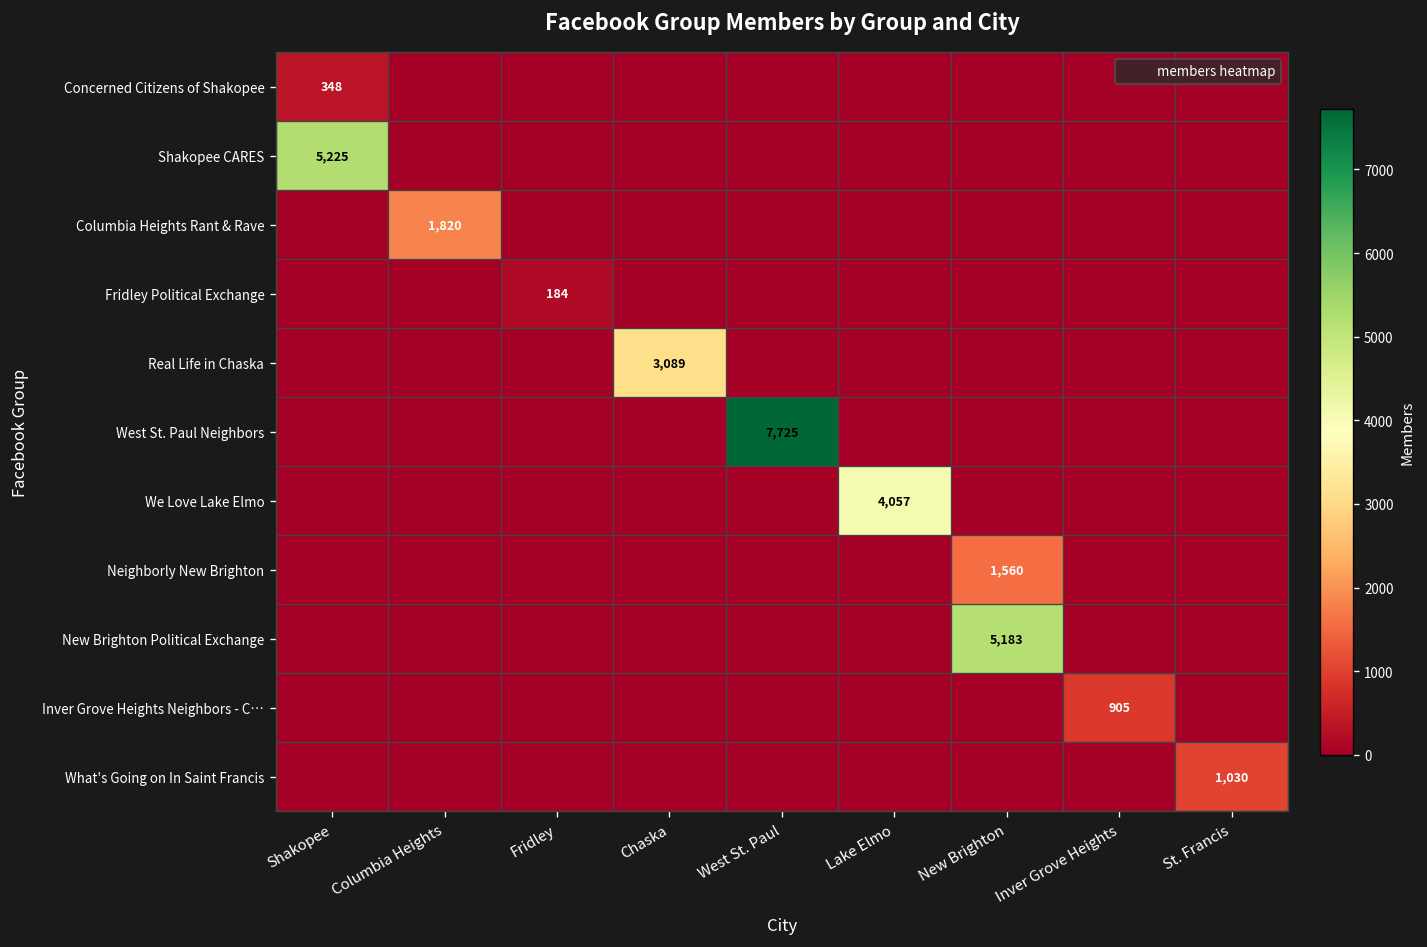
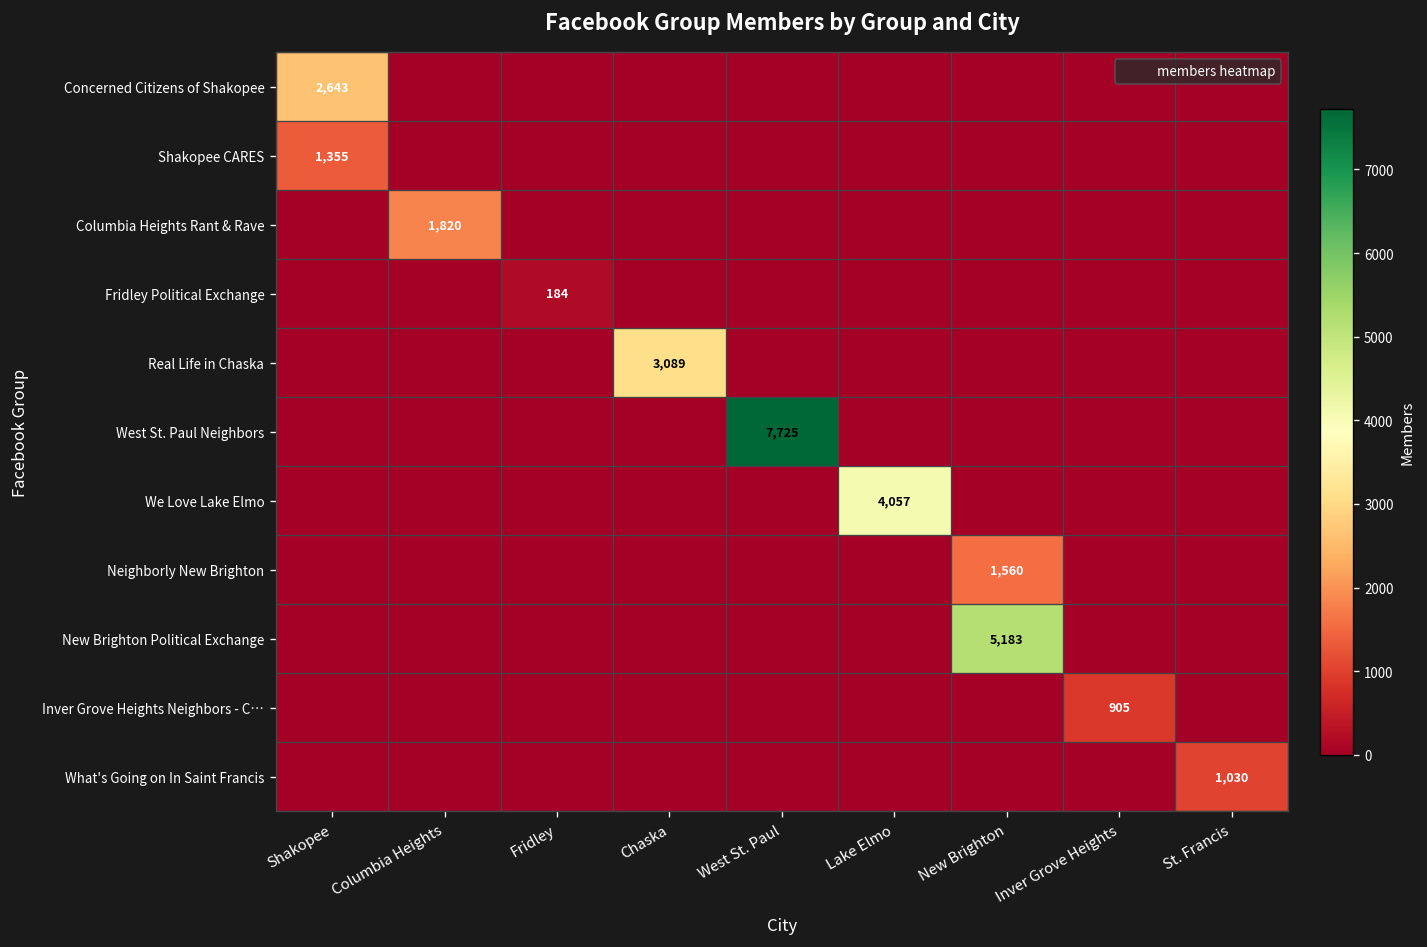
Concerned Citizens of Shakopee, Shakopee: 348 -> 2,643
Shakopee CARES, Shakopee: 5,225 -> 1,355
